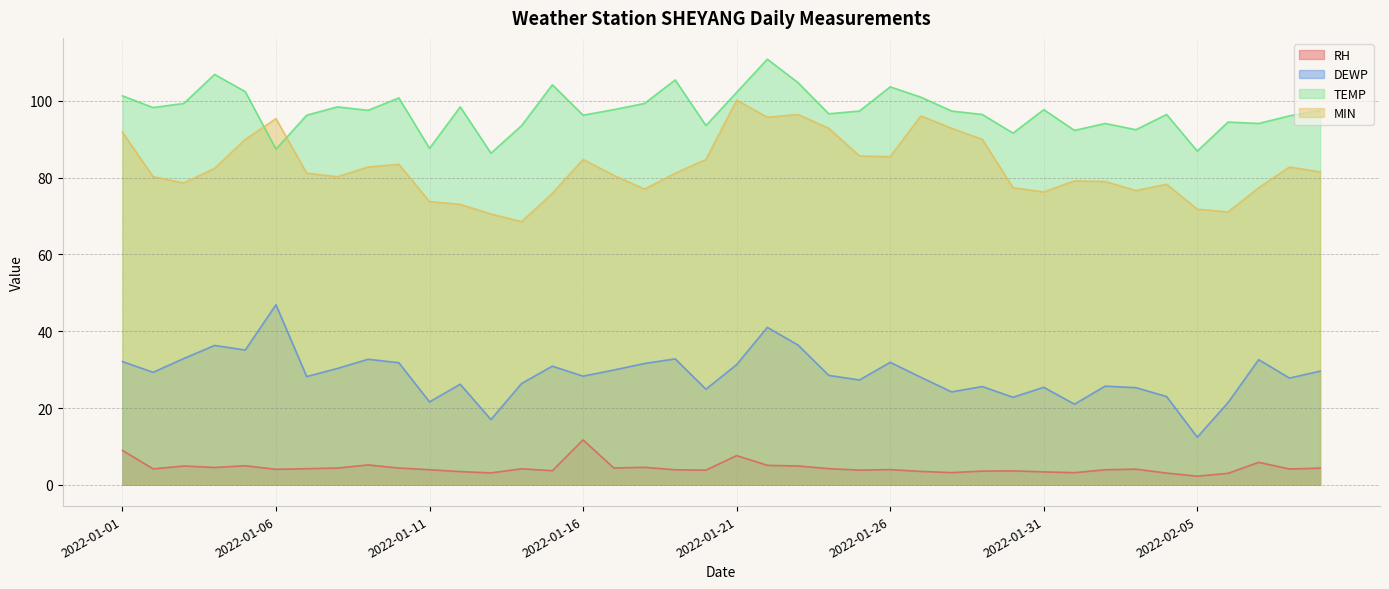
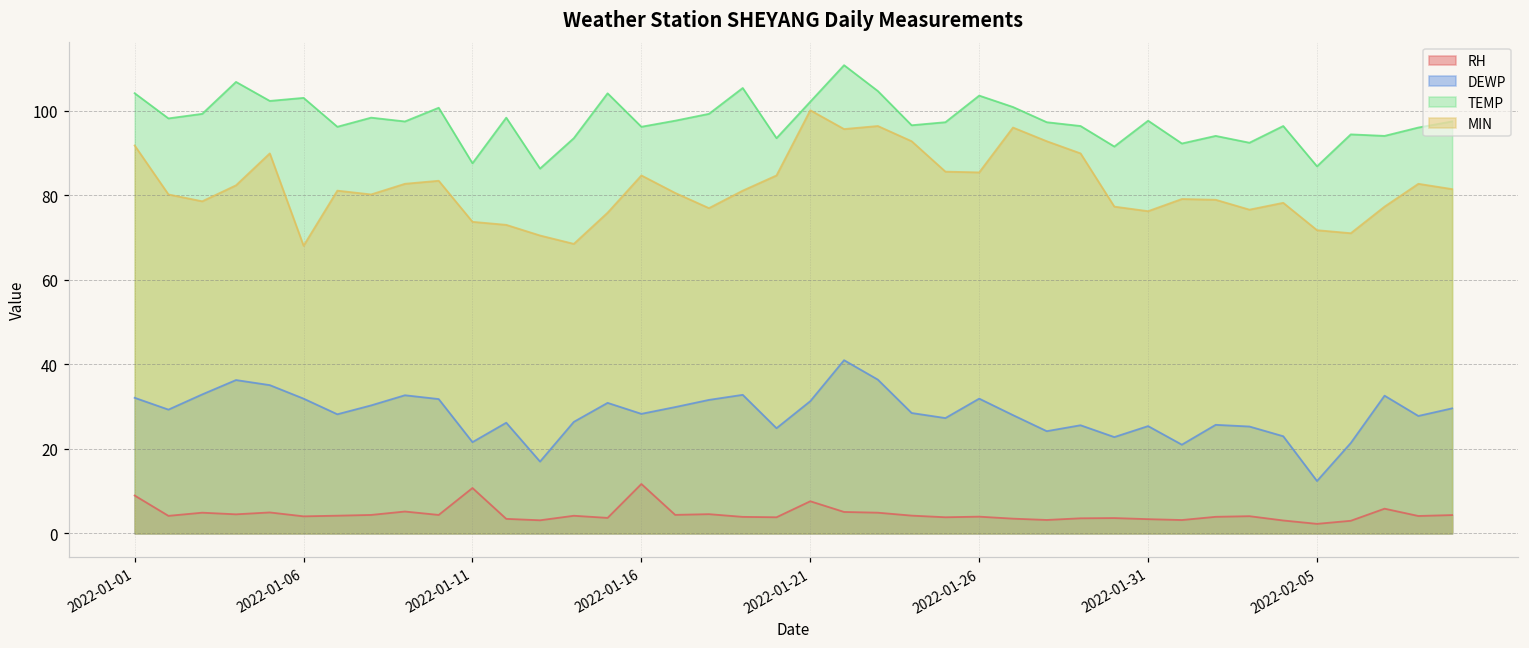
TEMP, 2022-01-01: 101 -> 104
DEWP, 2022-01-06: 47 -> 32
TEMP, 2022-01-06: 87 -> 103
MIN, 2022-01-06: 95 -> 68
RH, 2022-01-11: 4 -> 11
